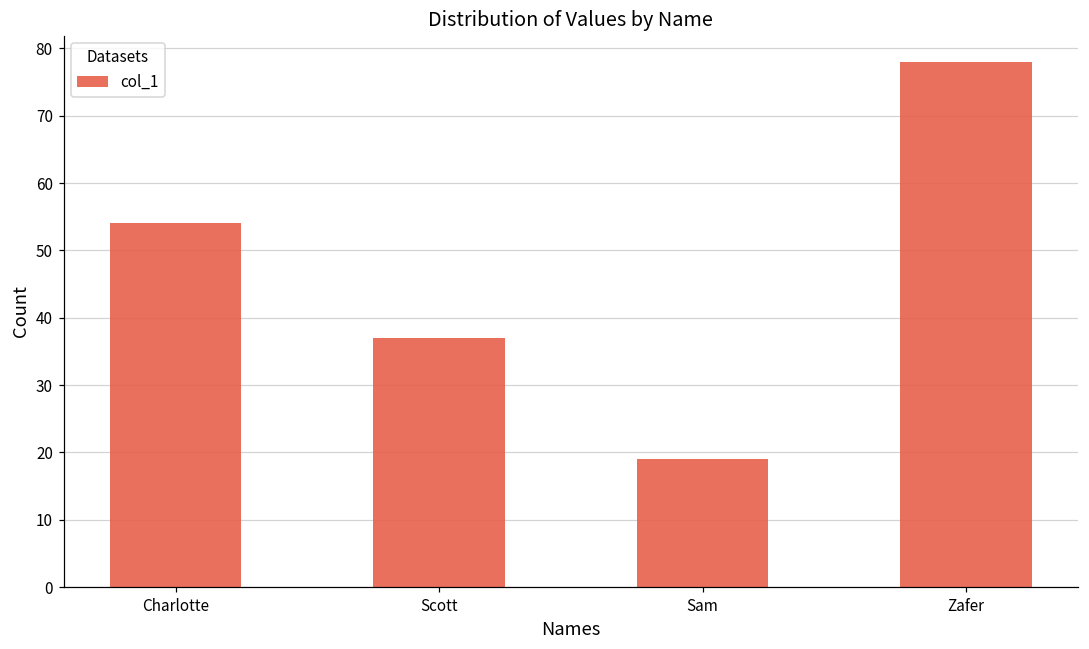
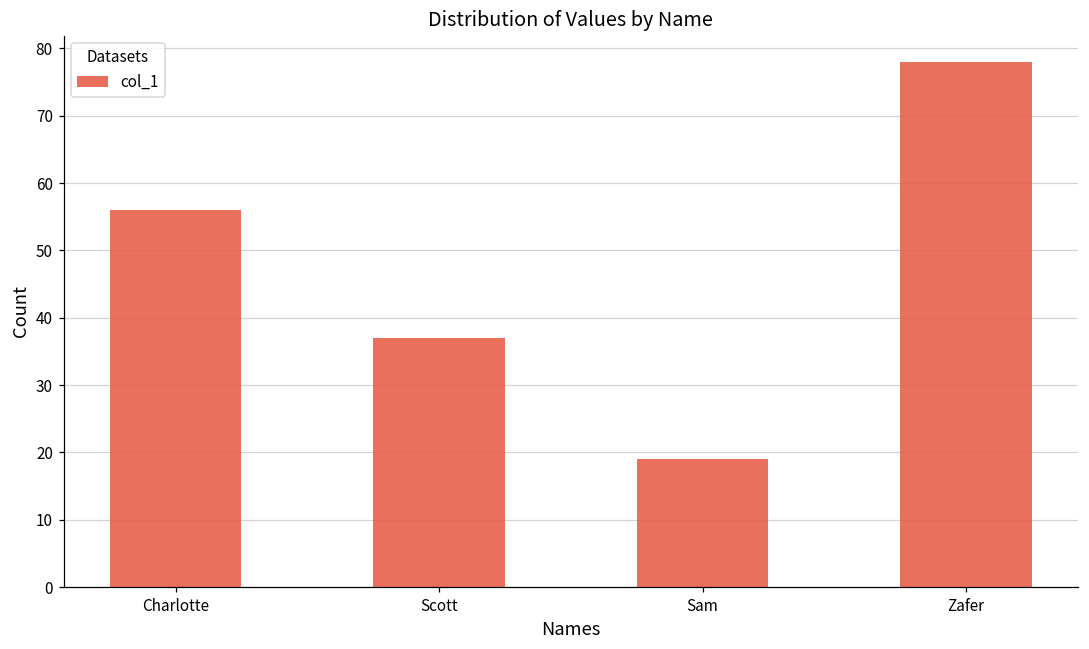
Charlotte: 54 -> 56
